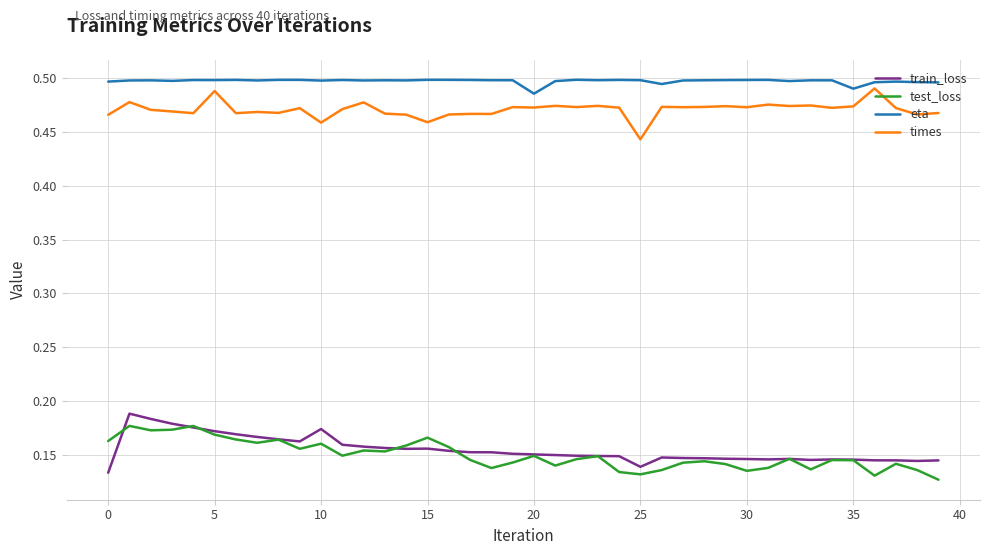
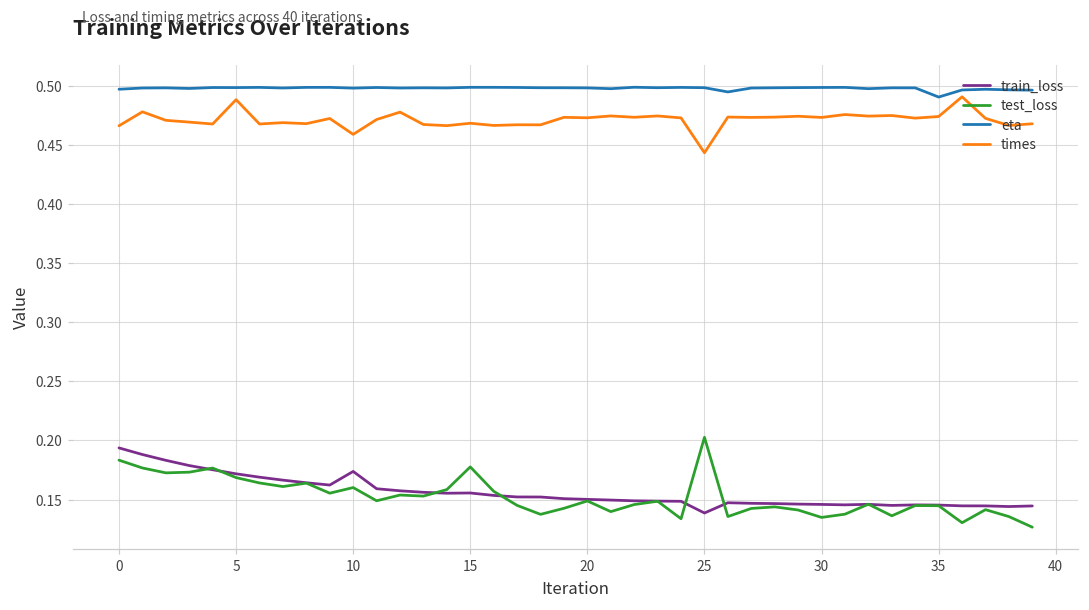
train_loss, 0: 0.133 -> 0.194
test_loss, 0: 0.163 -> 0.183
test_loss, 15: 0.166 -> 0.178
times, 15: 0.459 -> 0.468
eta, 20: 0.486 -> 0.498
test_loss, 25: 0.132 -> 0.203
